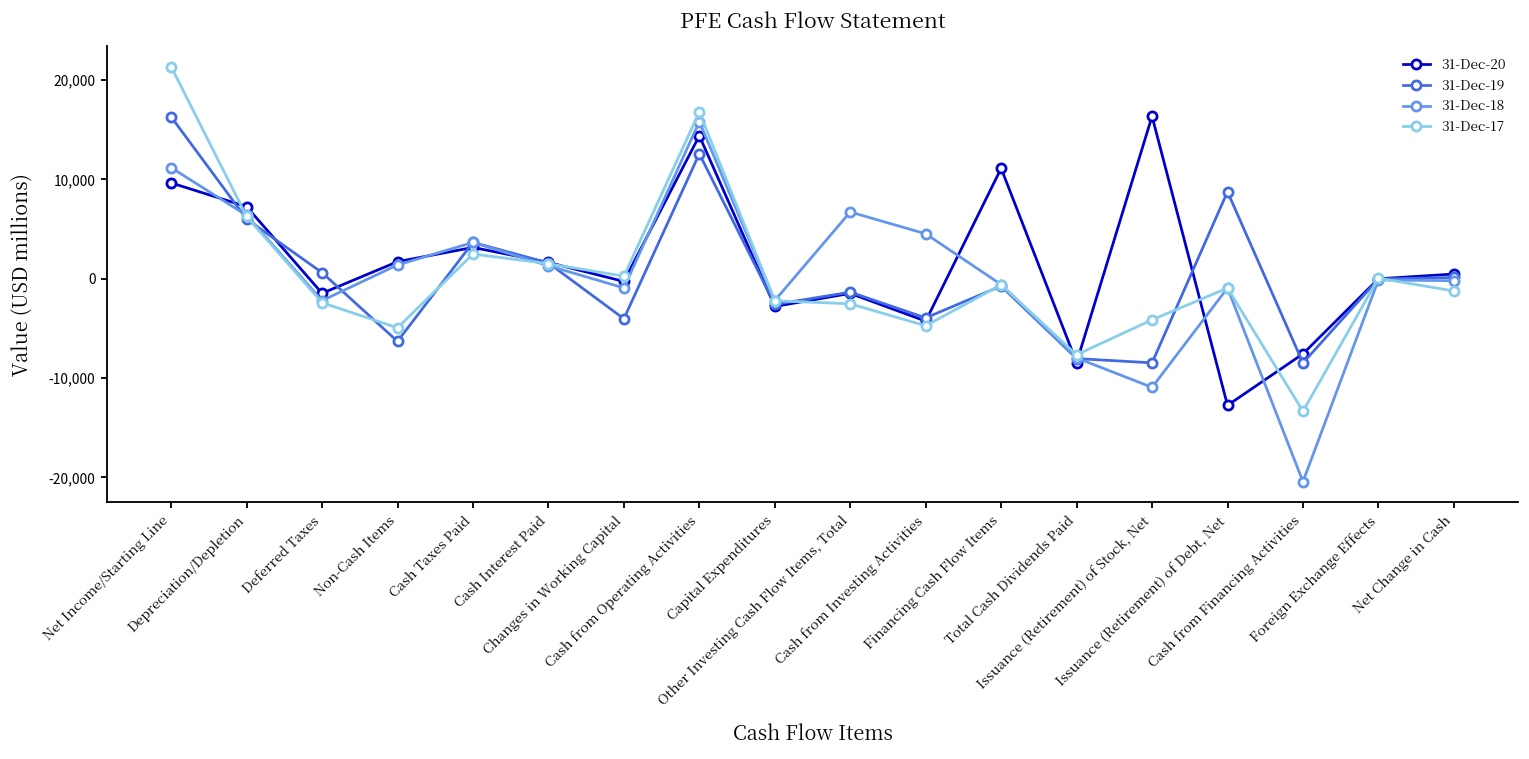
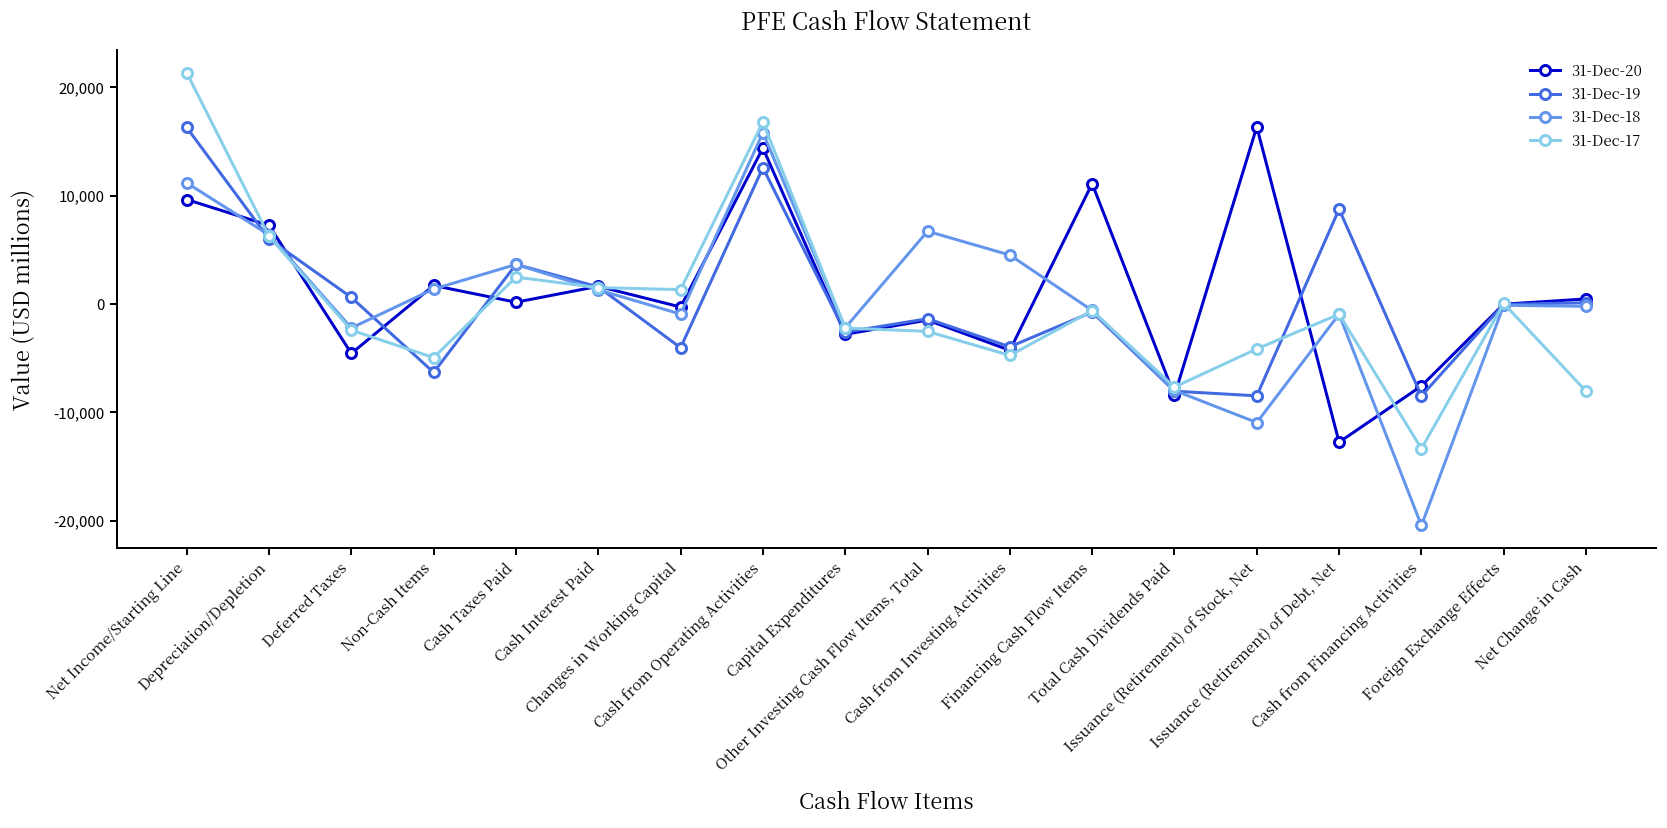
31-Dec-20, Deferred Taxes: -1,000 -> -5,000
31-Dec-20, Cash Taxes Paid: 3,000 -> 0
31-Dec-17, Changes in Working Capital: 0 -> 1,000
31-Dec-17, Net Change in Cash: -1,000 -> -8,000
